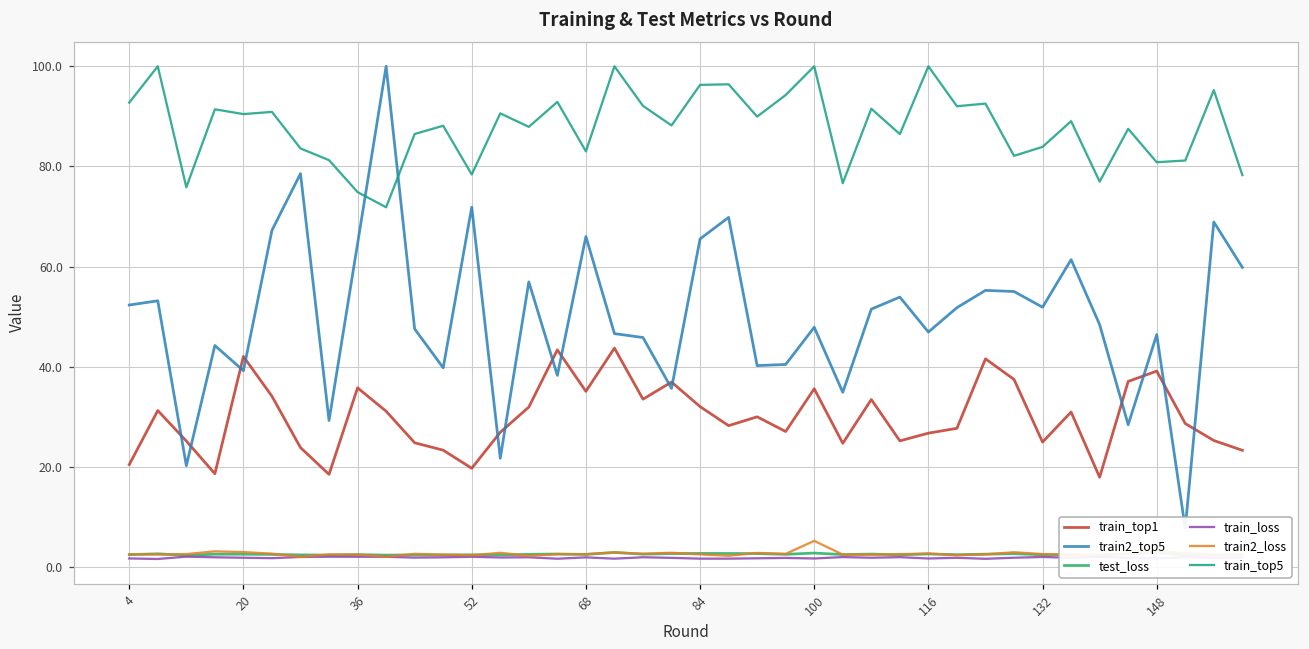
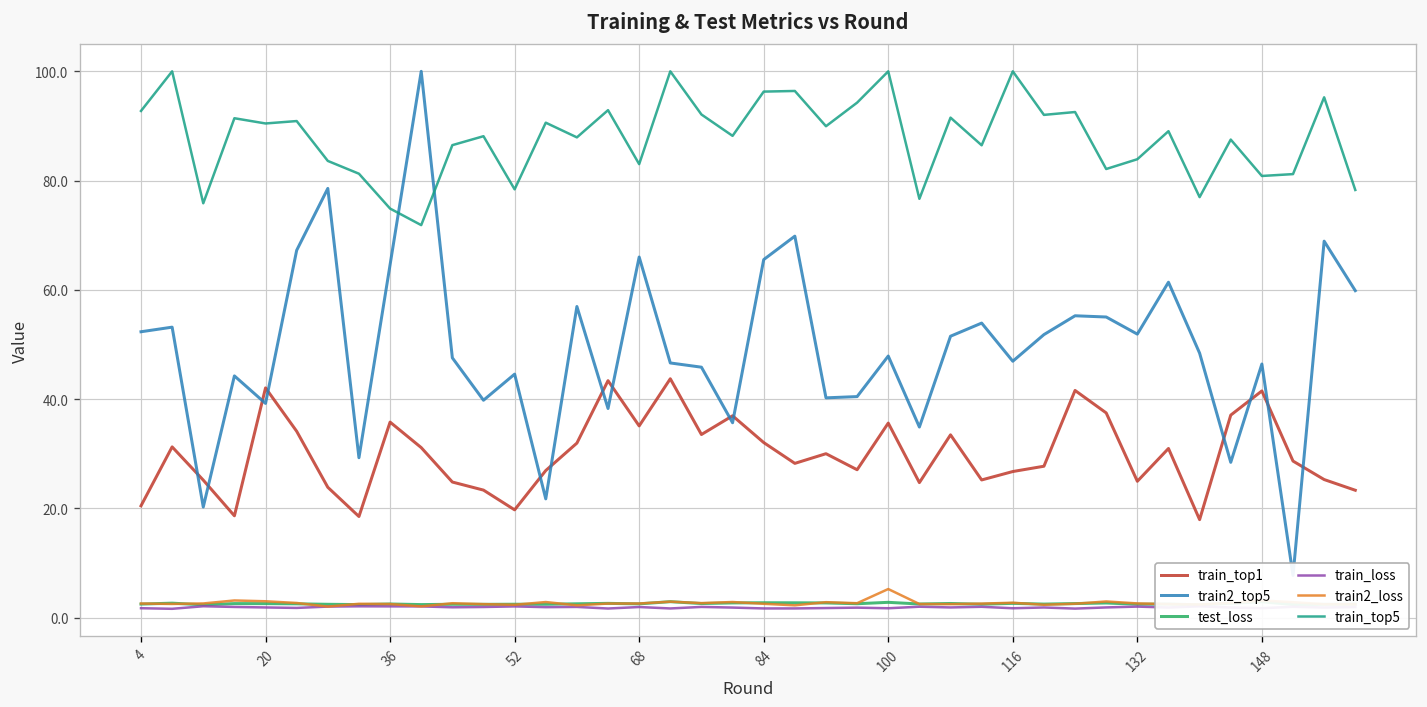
train2_top5, 52: 72 -> 45
train_top1, 148: 39 -> 42
